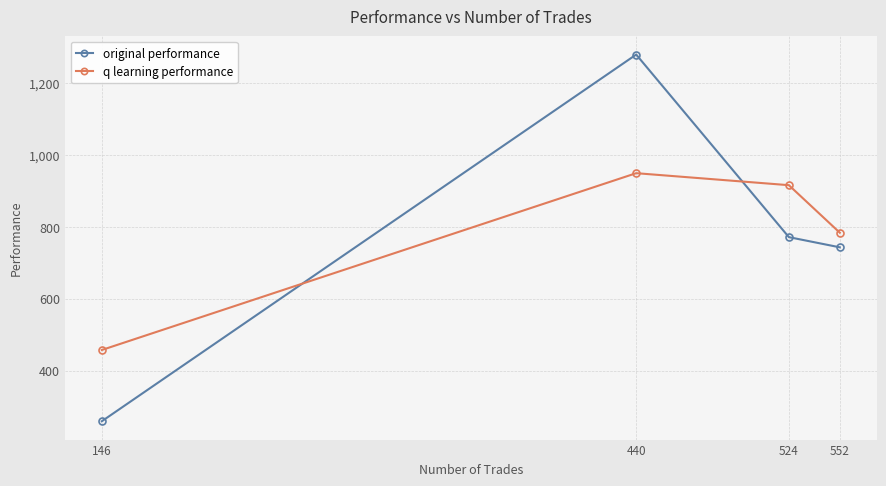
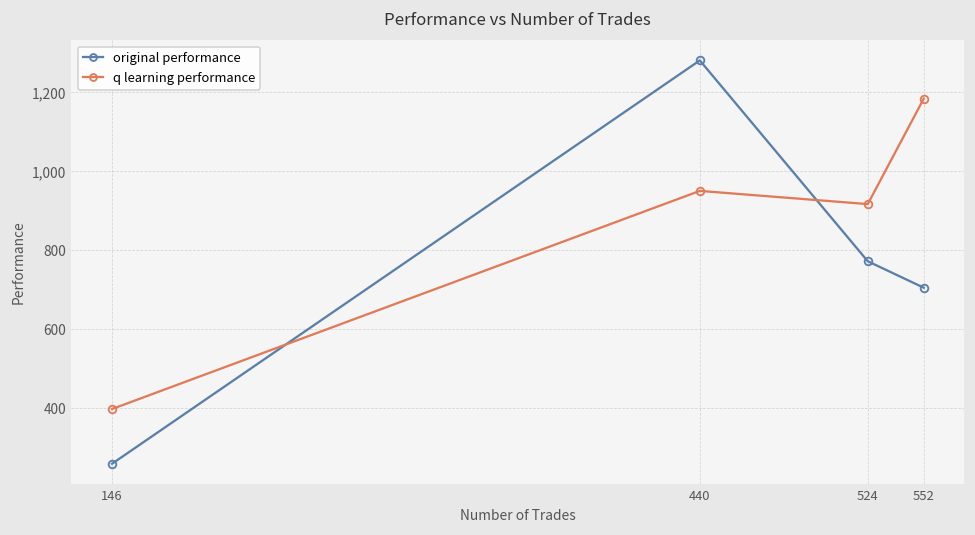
q learning performance, 146: 460 -> 400
original performance, 552: 740 -> 700
q learning performance, 552: 780 -> 1,180
